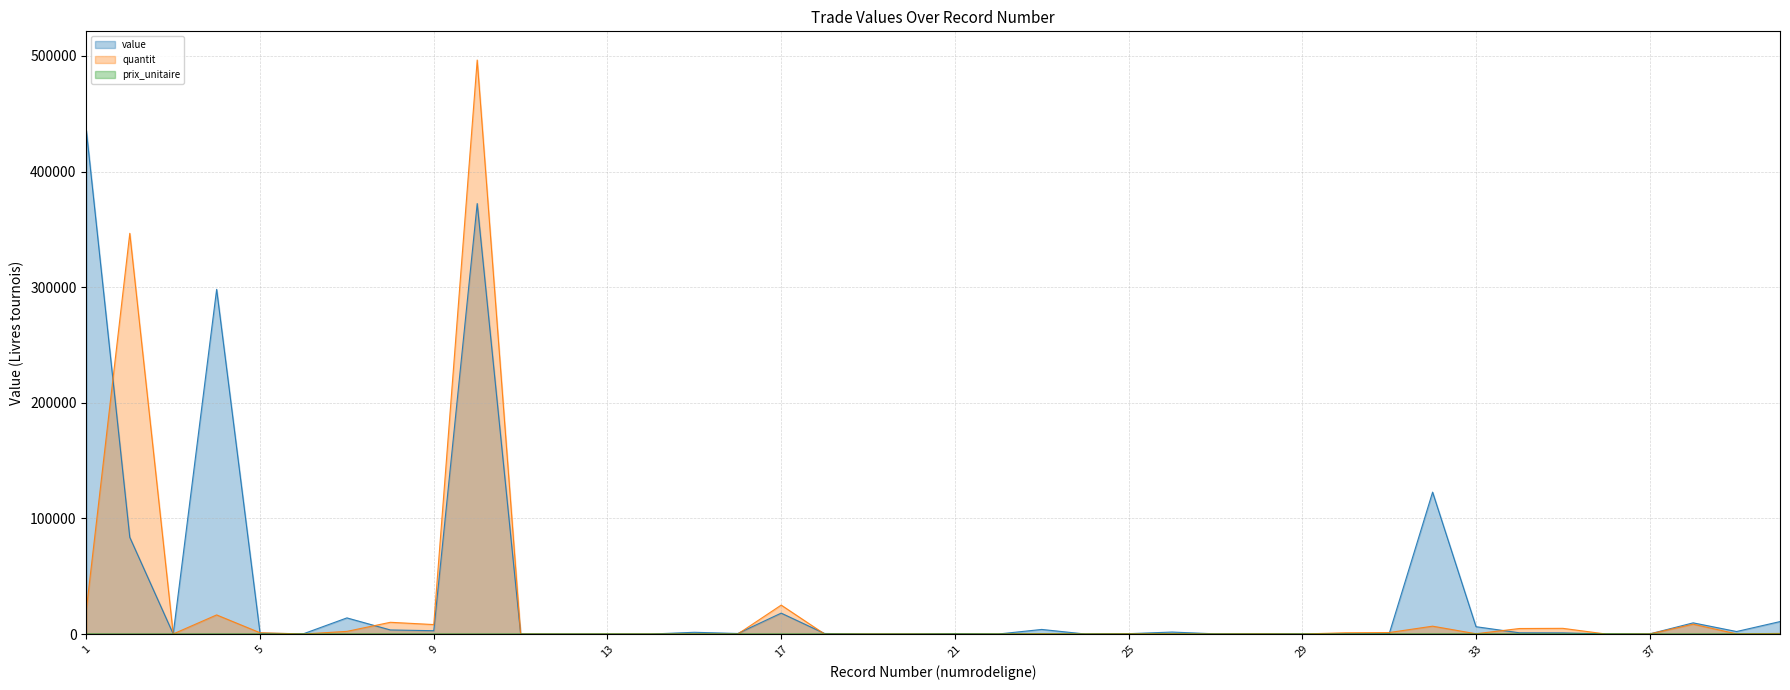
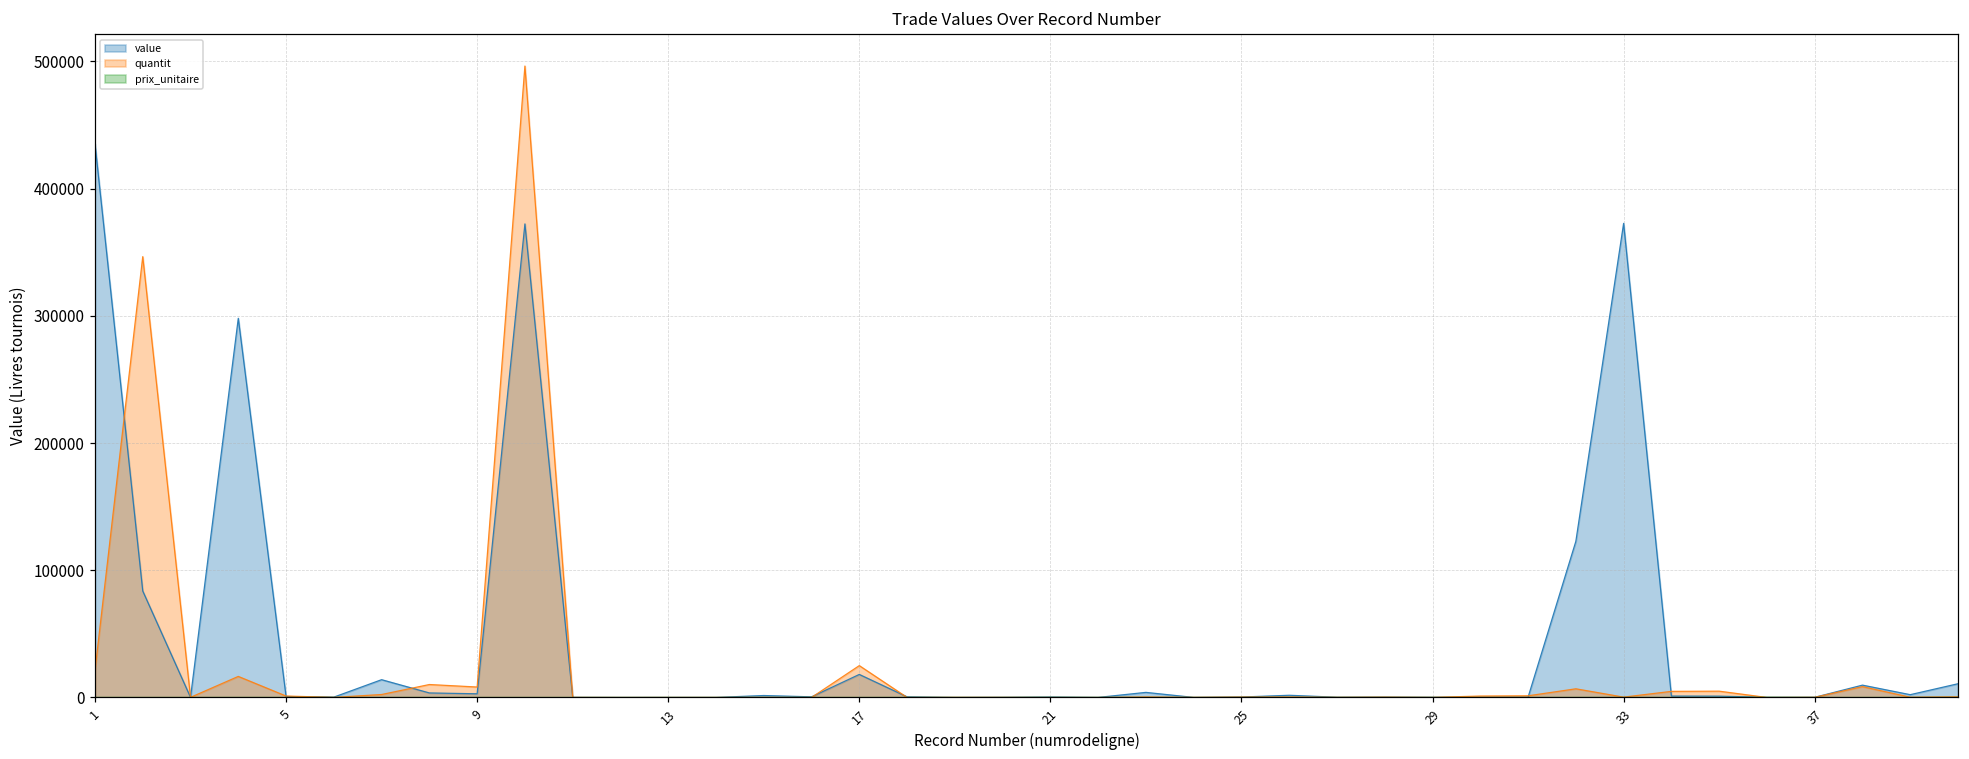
value, 33: 6000 -> 373000
